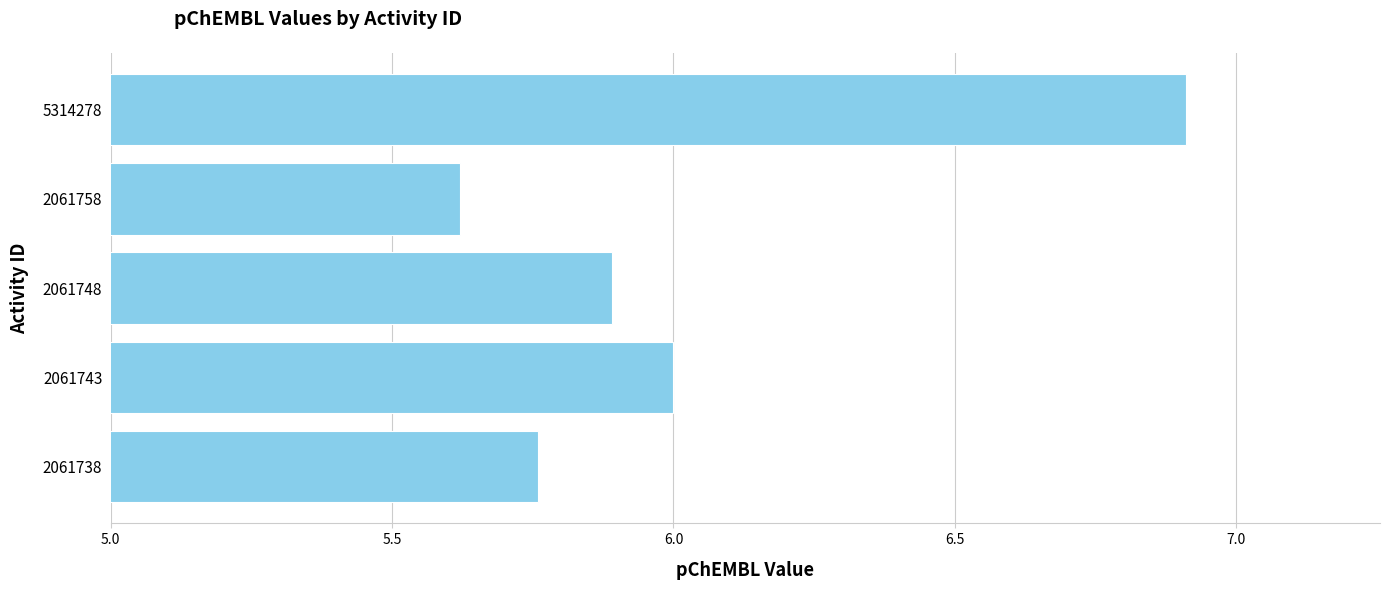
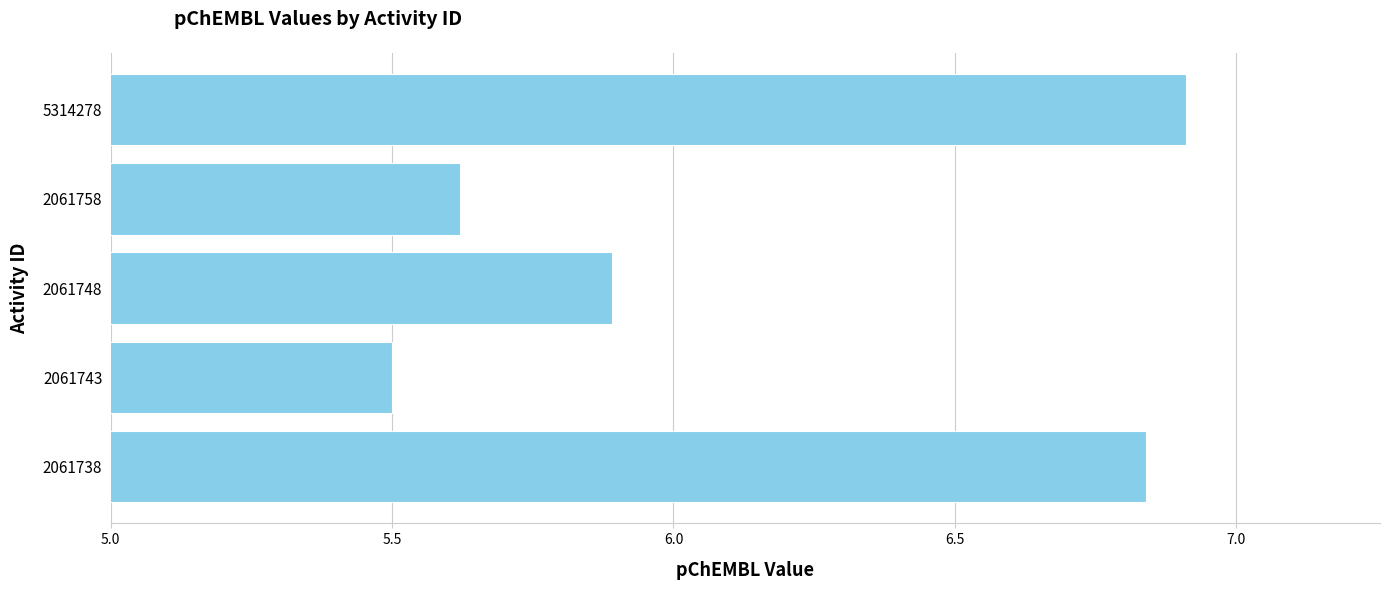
2061743: 6.0 -> 5.5
2061738: 5.76 -> 6.84
